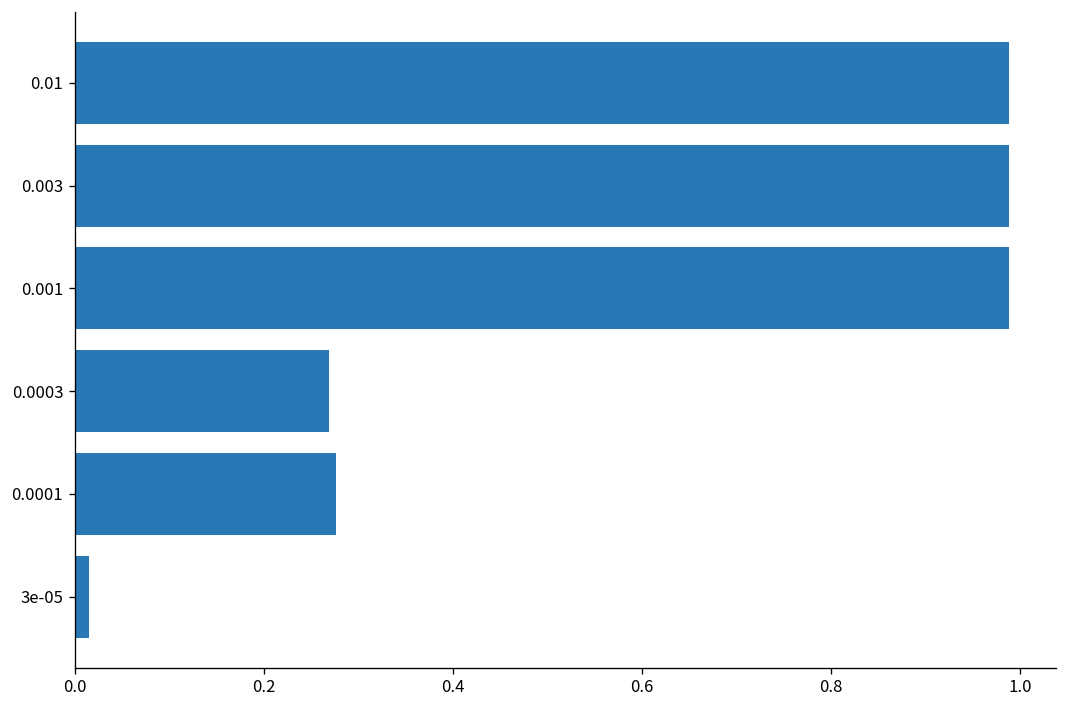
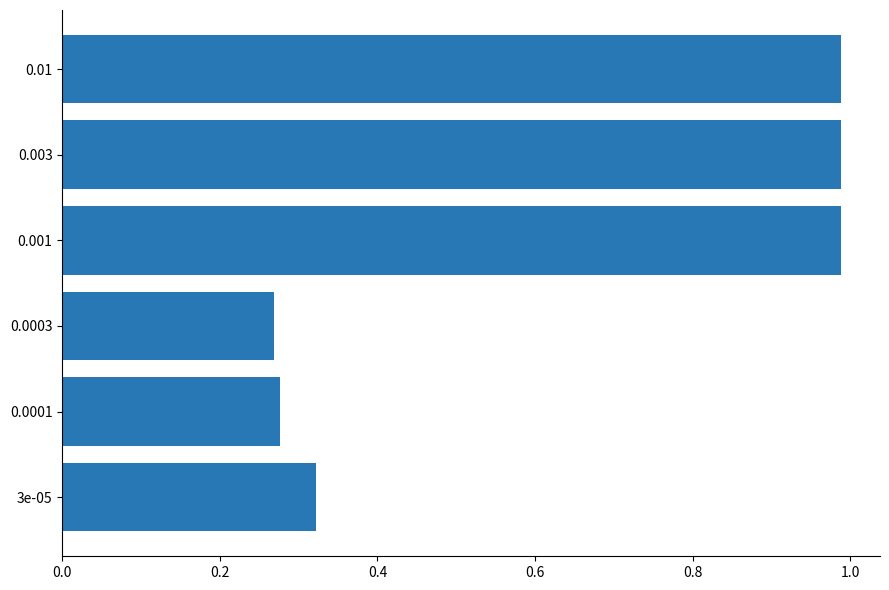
3e-05: 0.02 -> 0.32
